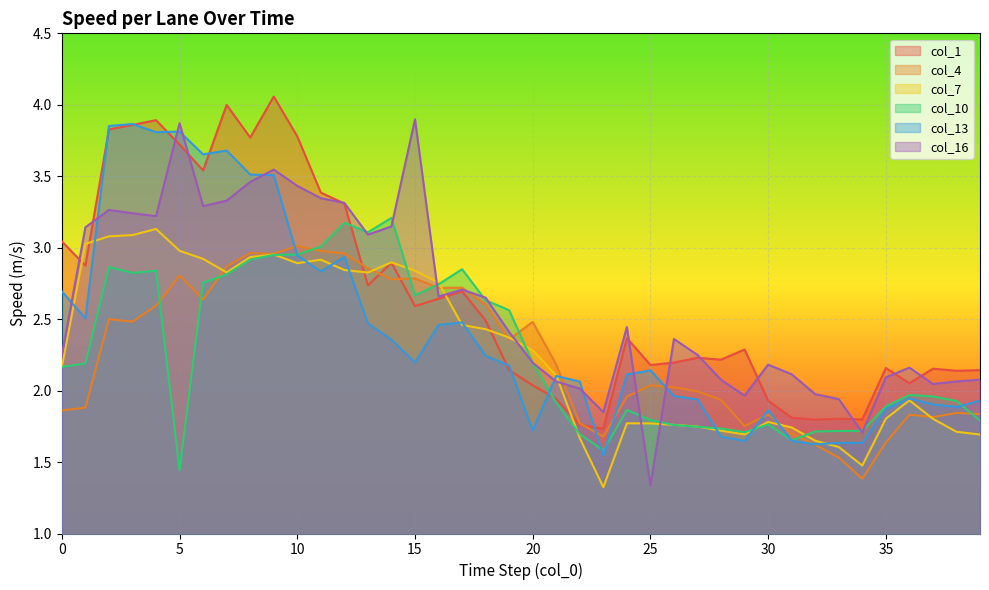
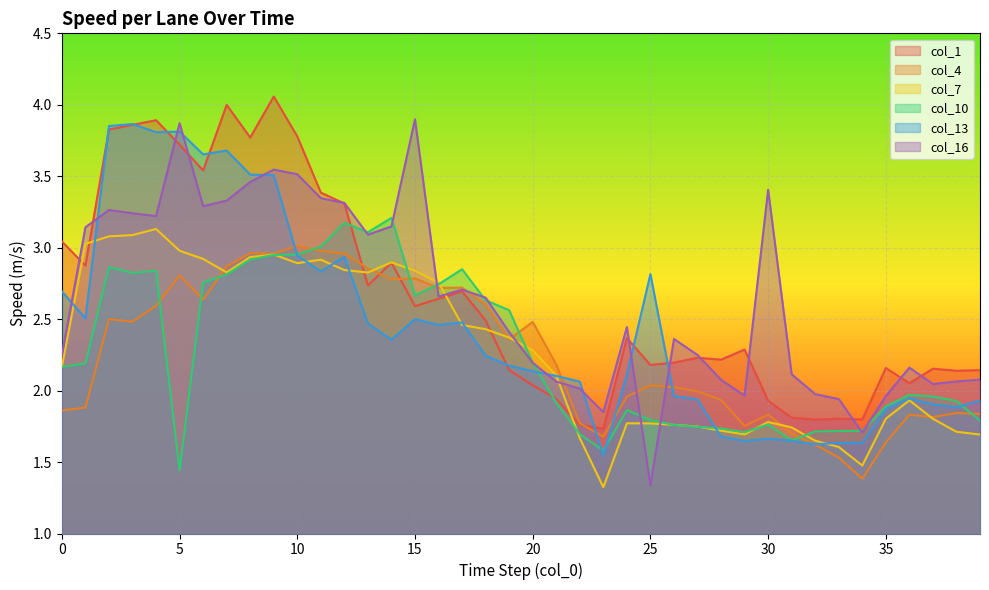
col_16, 10: 3.43 -> 3.51
col_13, 15: 2.20 -> 2.50
col_13, 20: 1.72 -> 2.14
col_13, 25: 2.14 -> 2.82
col_13, 30: 1.86 -> 1.66
col_16, 30: 2.18 -> 3.41
col_16, 35: 2.09 -> 1.96
